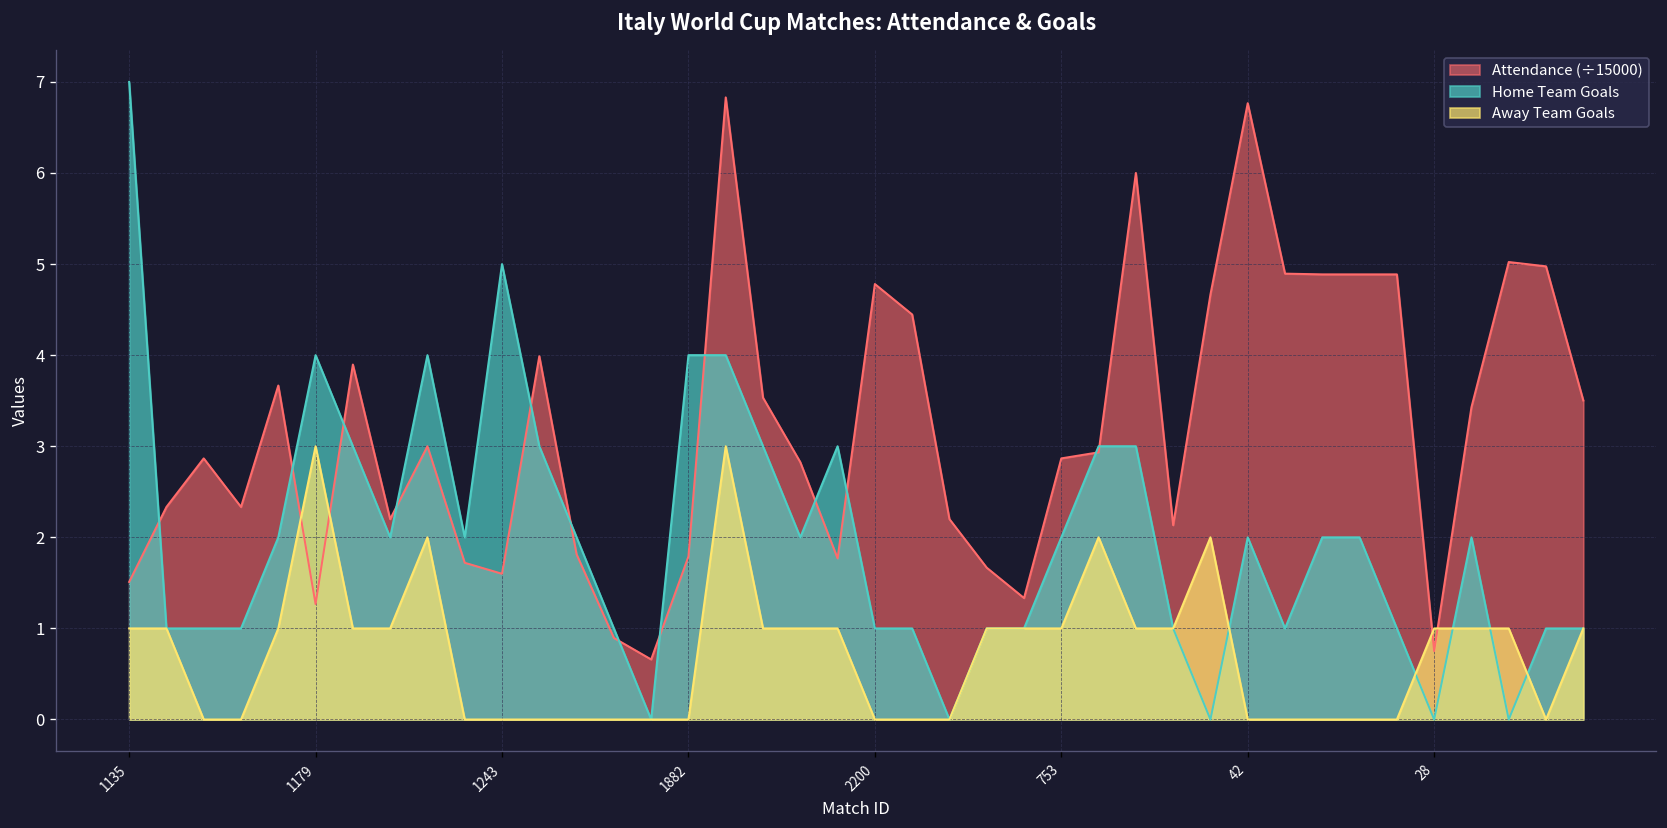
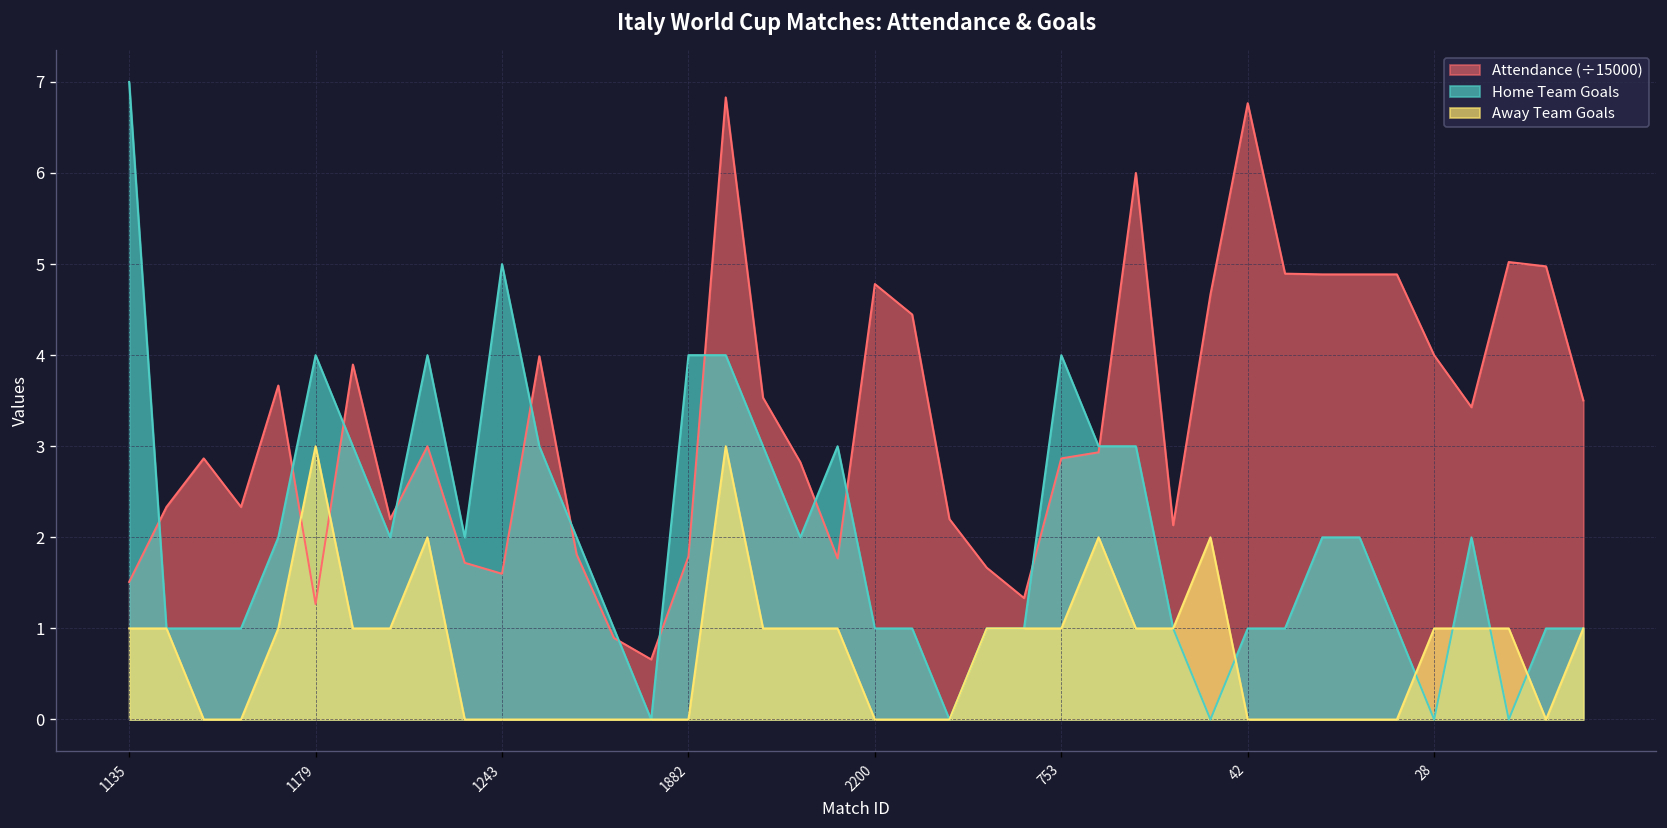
Home Team Goals, 753: 2 -> 4
Home Team Goals, 42: 2 -> 1
Attendance (÷15000), 28: 0.8 -> 4.0
